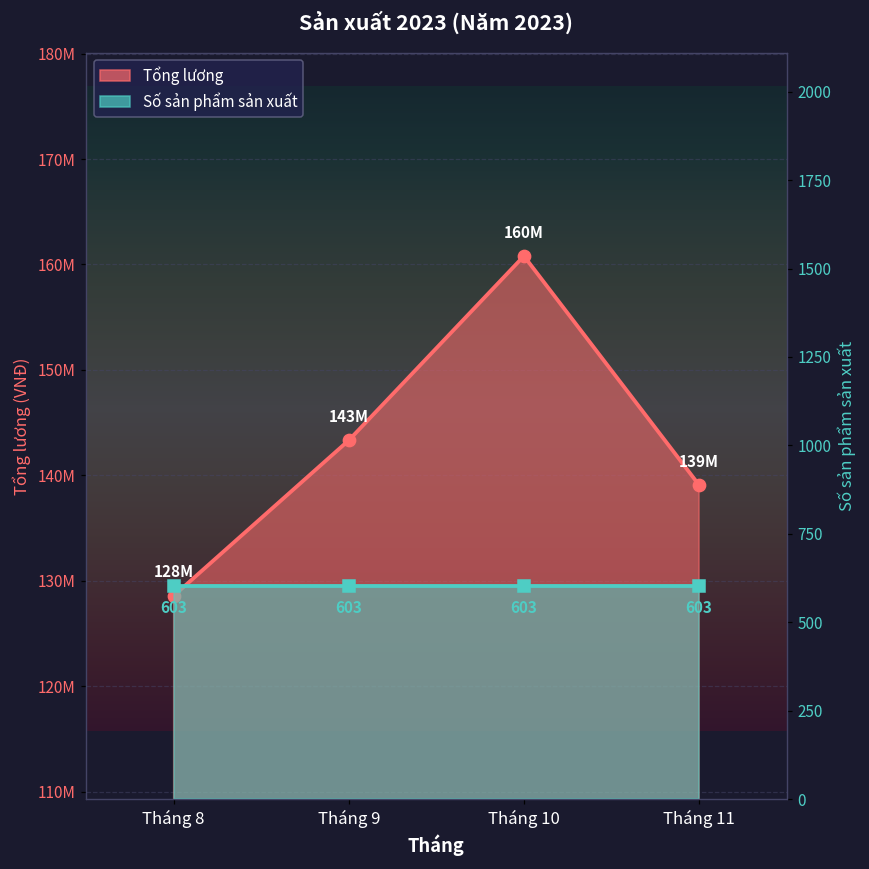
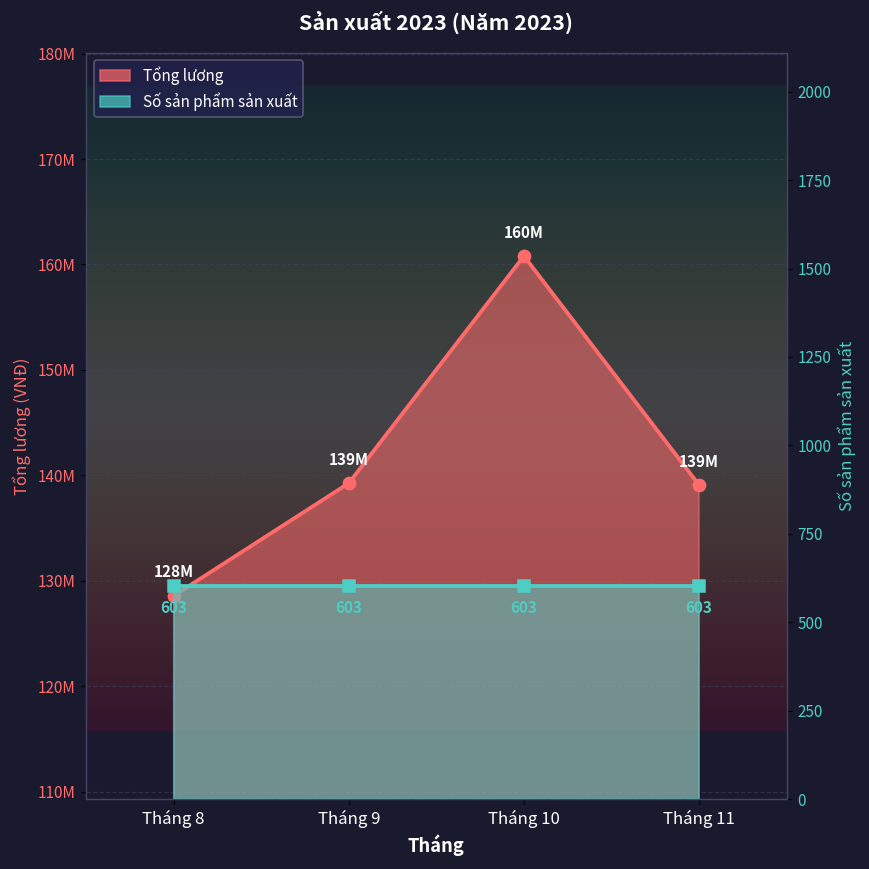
Tổng lương, Tháng 9: 143M -> 139M
